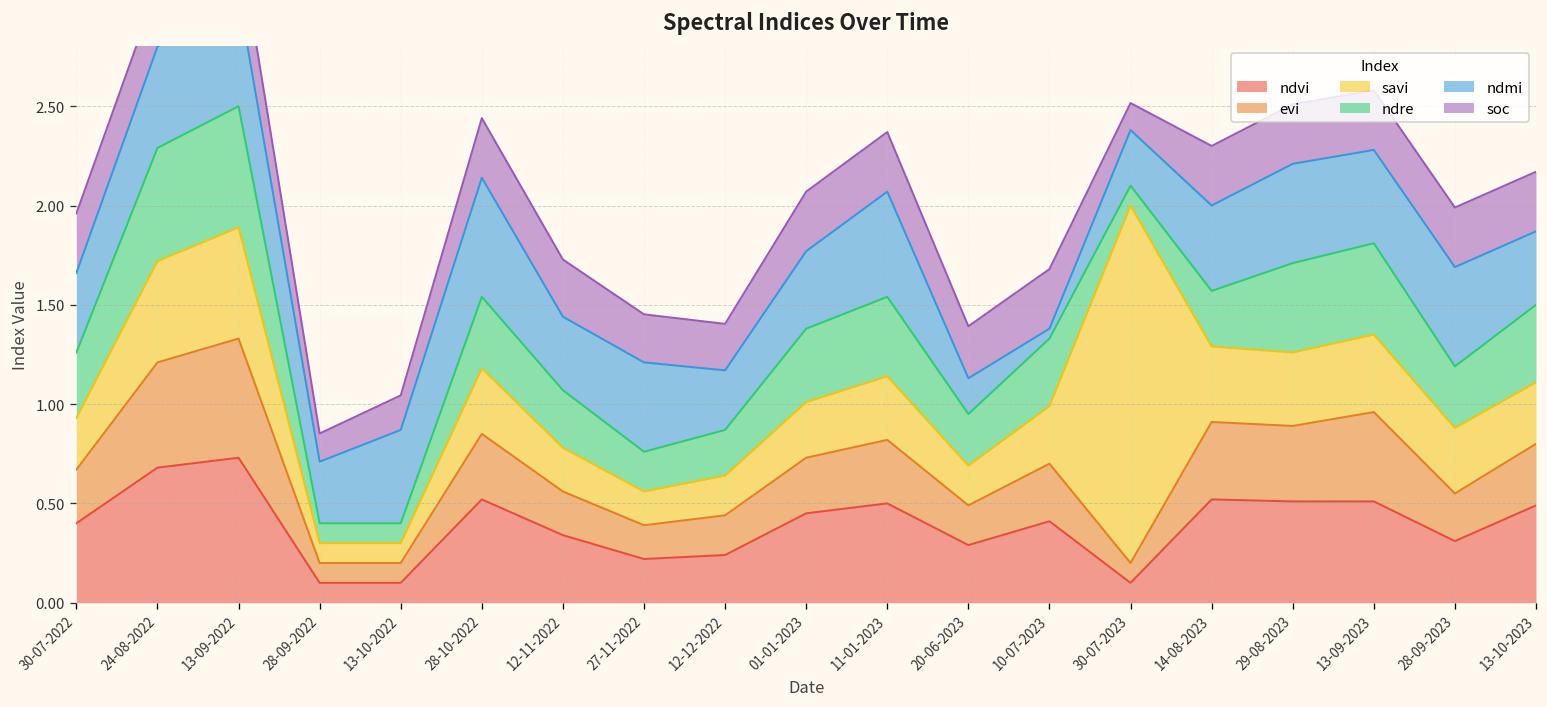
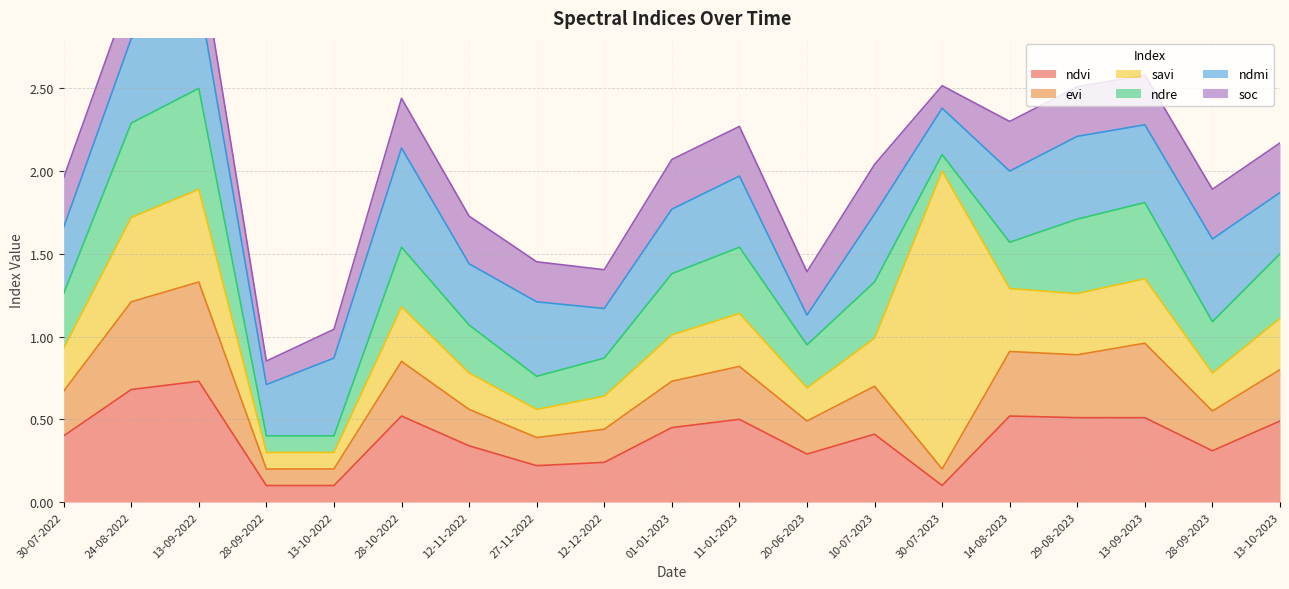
ndmi, 11-01-2023: 0.53 -> 0.43
ndmi, 10-07-2023: 0.05 -> 0.41
savi, 28-09-2023: 0.33 -> 0.23
